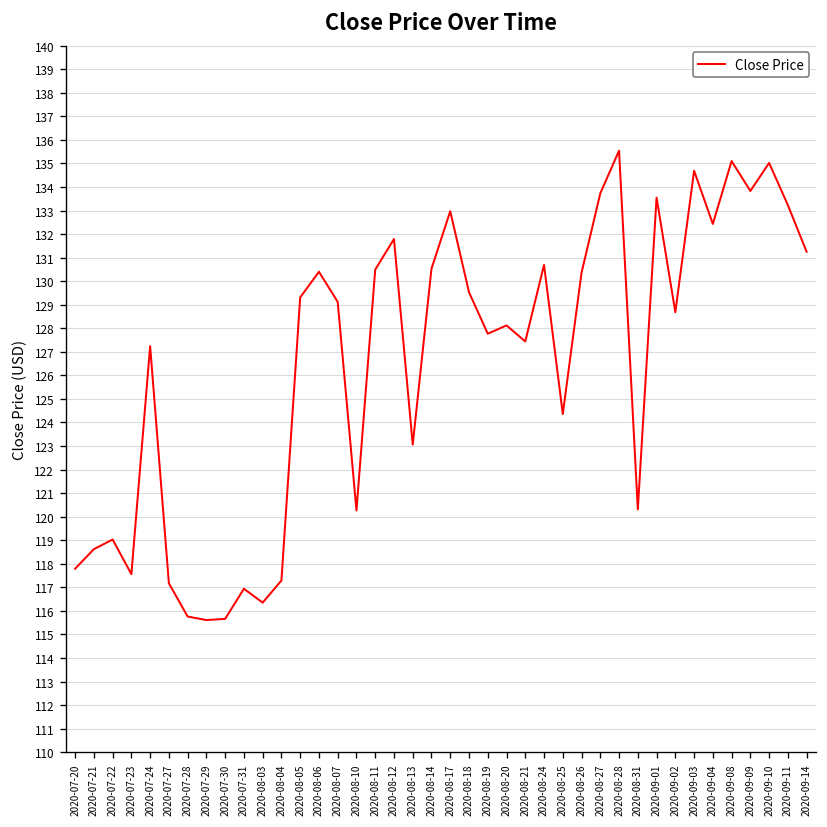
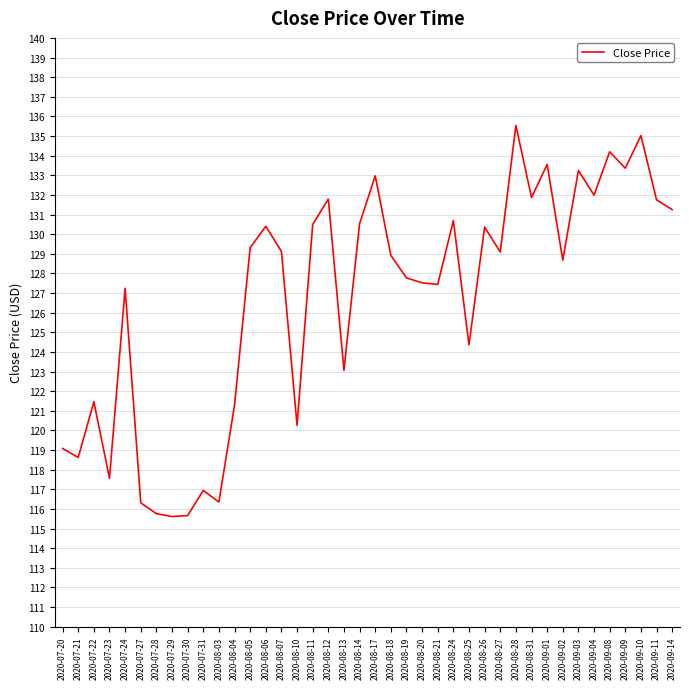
2020-07-20: 117.8 -> 119.1
2020-07-22: 119.0 -> 121.5
2020-07-27: 117.2 -> 116.3
2020-08-04: 117.3 -> 121.3
2020-08-18: 129.5 -> 128.9
2020-08-20: 128.1 -> 127.5
2020-08-27: 133.7 -> 129.1
2020-08-31: 120.3 -> 131.9
2020-09-03: 134.7 -> 133.2
2020-09-04: 132.4 -> 132.0
2020-09-08: 135.1 -> 134.2
2020-09-09: 133.8 -> 133.4
2020-09-11: 133.2 -> 131.8
